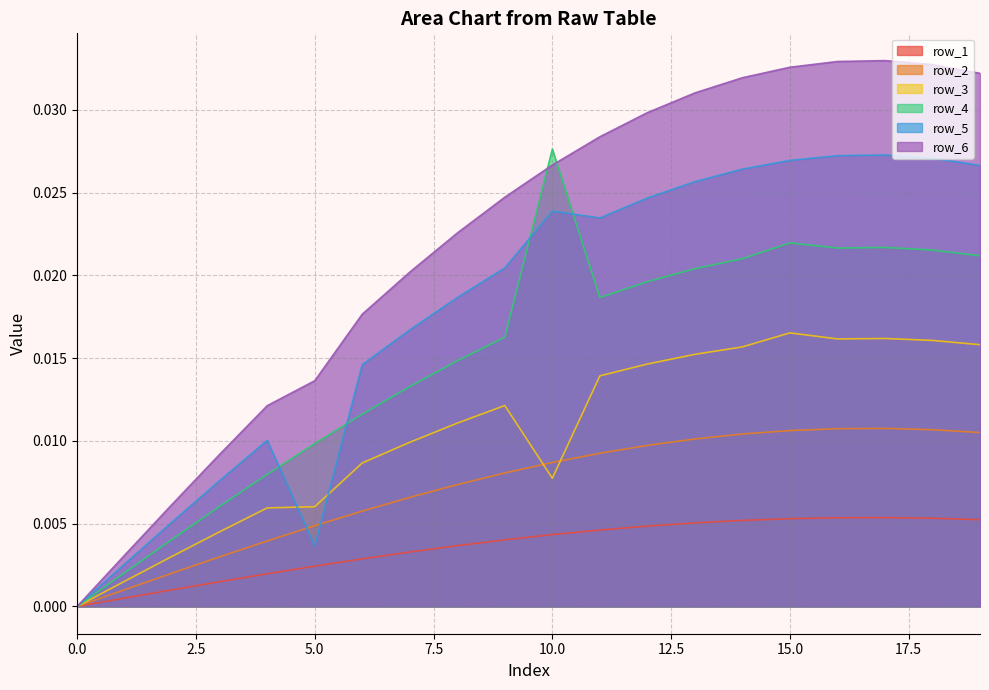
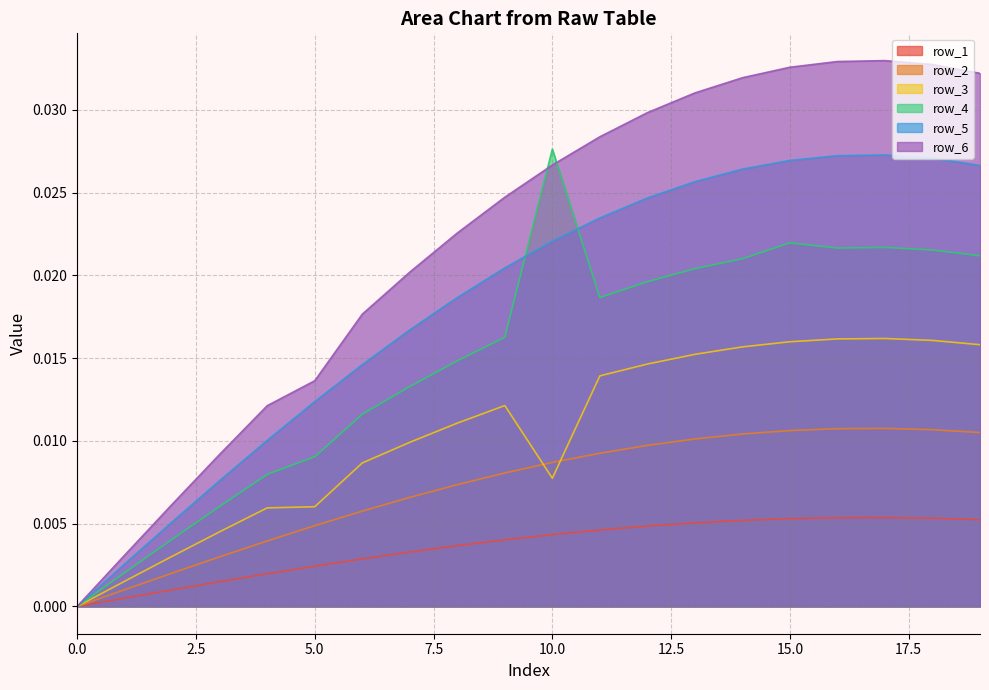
row_4, 5.0: 0.0098 -> 0.0090
row_5, 5.0: 0.0037 -> 0.0124
row_5, 10.0: 0.0239 -> 0.0221
row_3, 15.0: 0.0165 -> 0.0160
